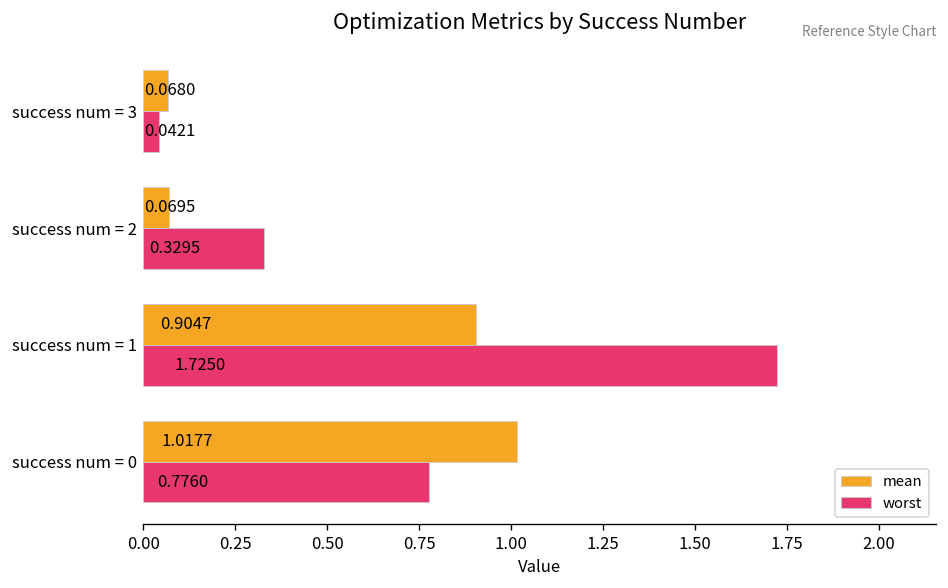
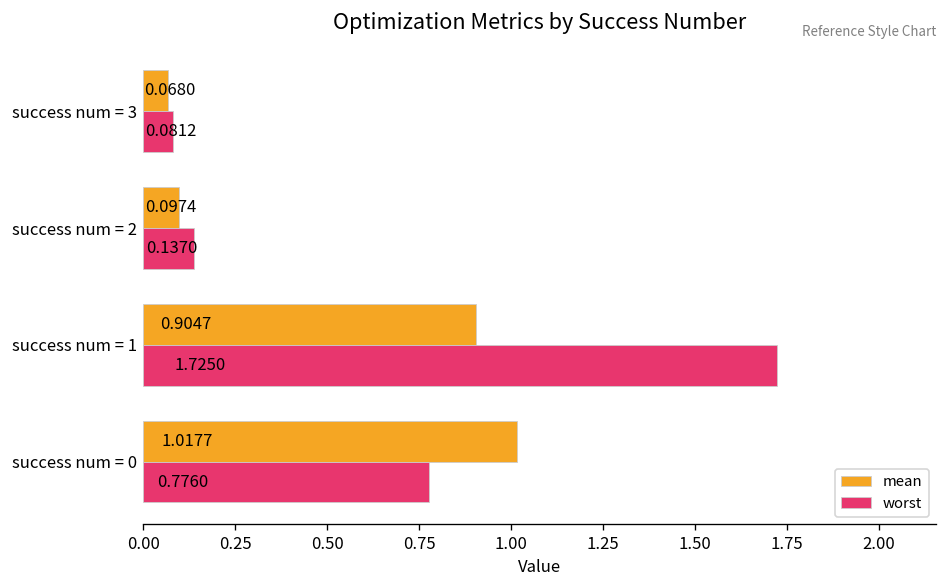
worst, success num = 3: 0.0421 -> 0.0812
mean, success num = 2: 0.0695 -> 0.0974
worst, success num = 2: 0.3295 -> 0.1370
